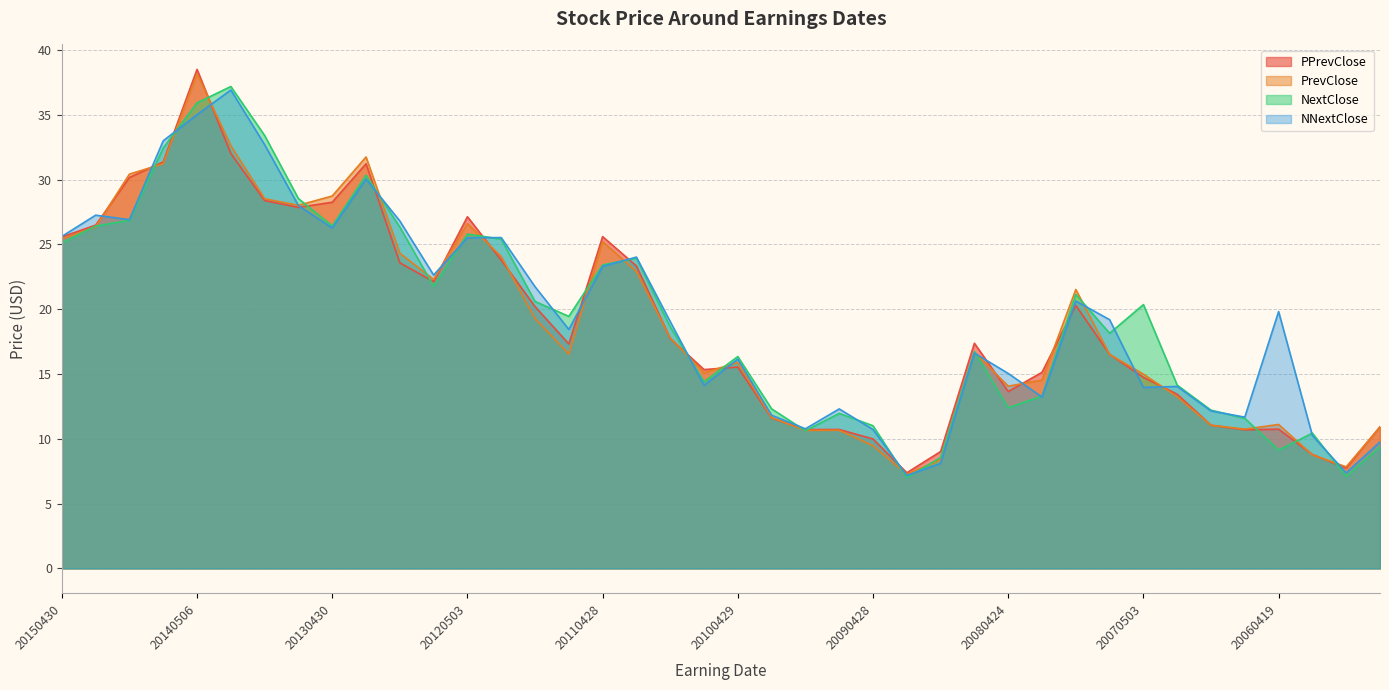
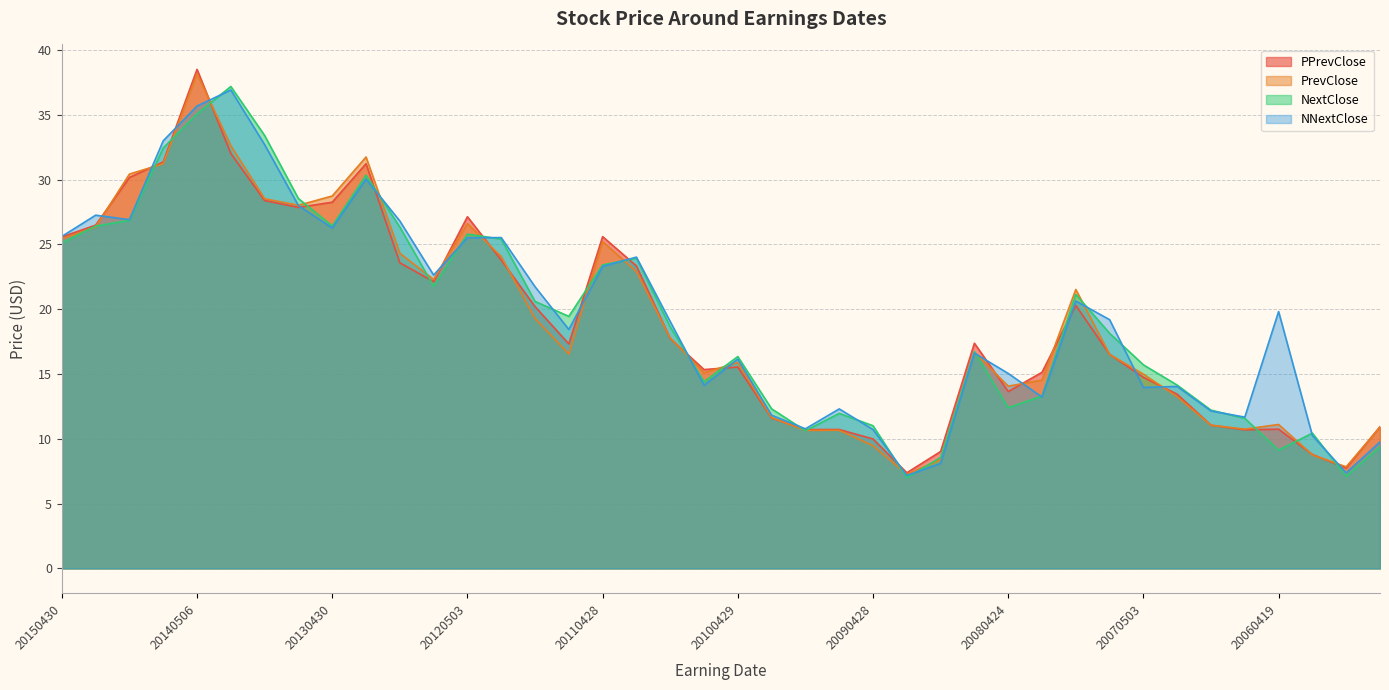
NextClose, 20140506: 35.9 -> 35.1
NNextClose, 20140506: 35.0 -> 35.7
NextClose, 20070503: 20.4 -> 15.7
